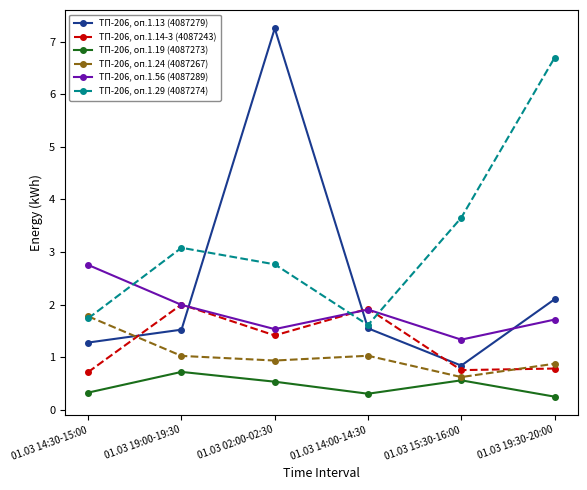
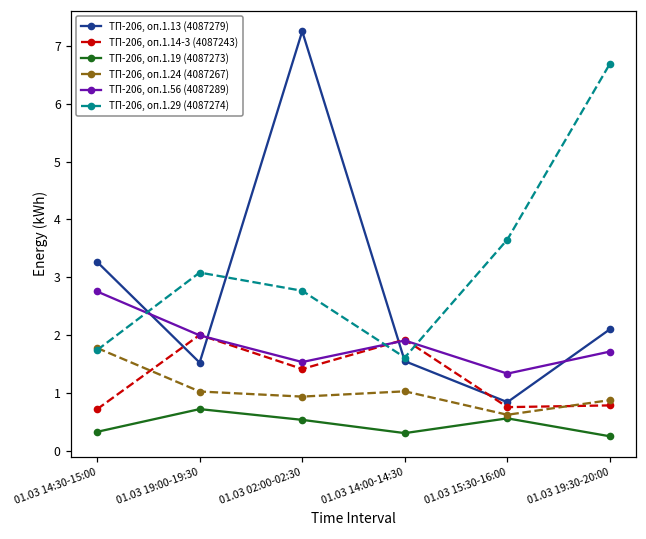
ТП-206, оп.1.13 (4087279), 01.03 14:30-15:00: 1.3 -> 3.3
